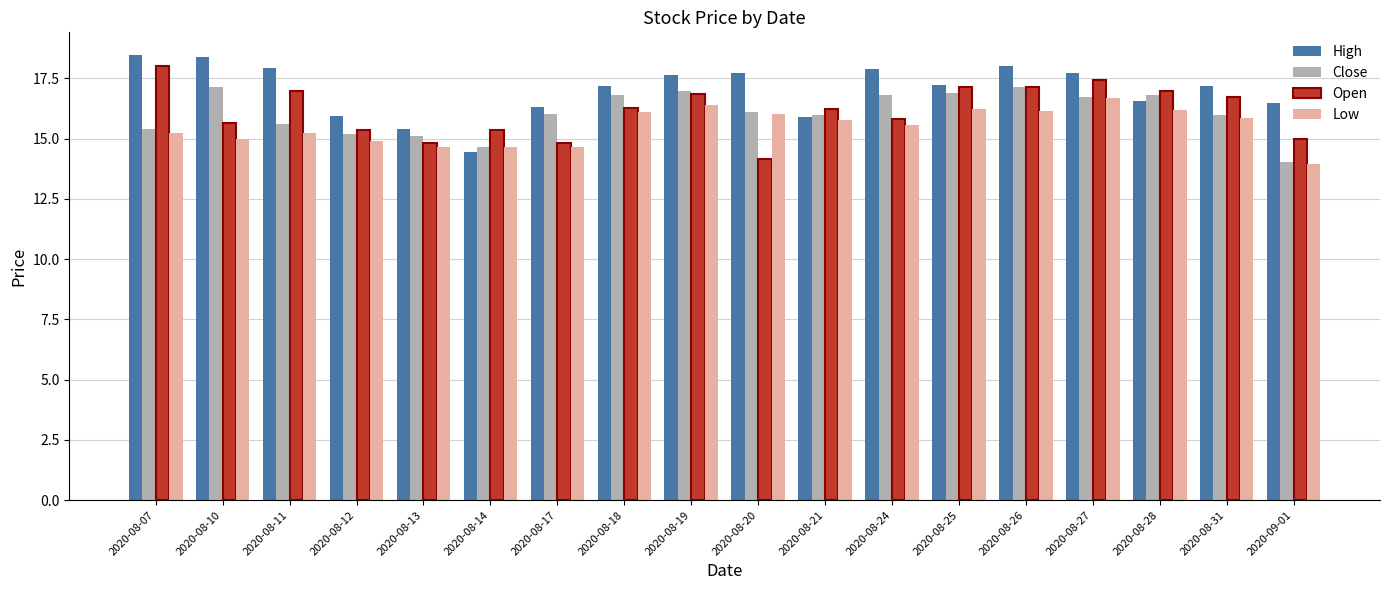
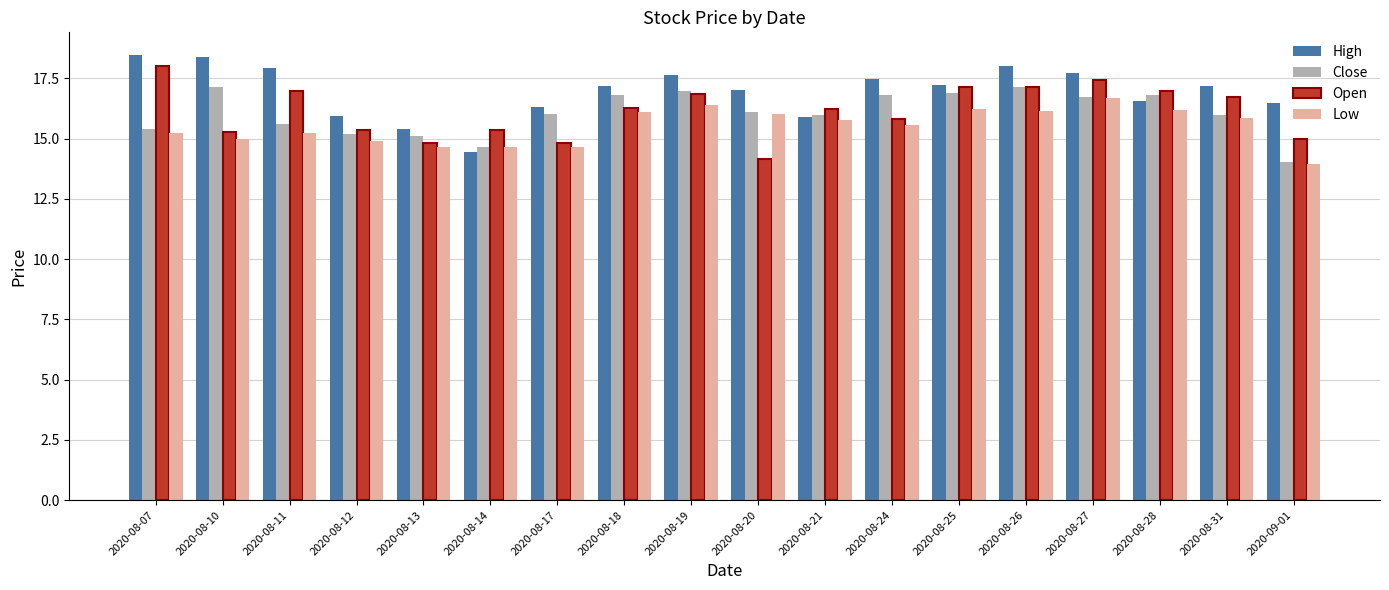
Open, 2020-08-10: 15.6 -> 15.3
High, 2020-08-20: 17.7 -> 17.0
High, 2020-08-24: 17.9 -> 17.5
